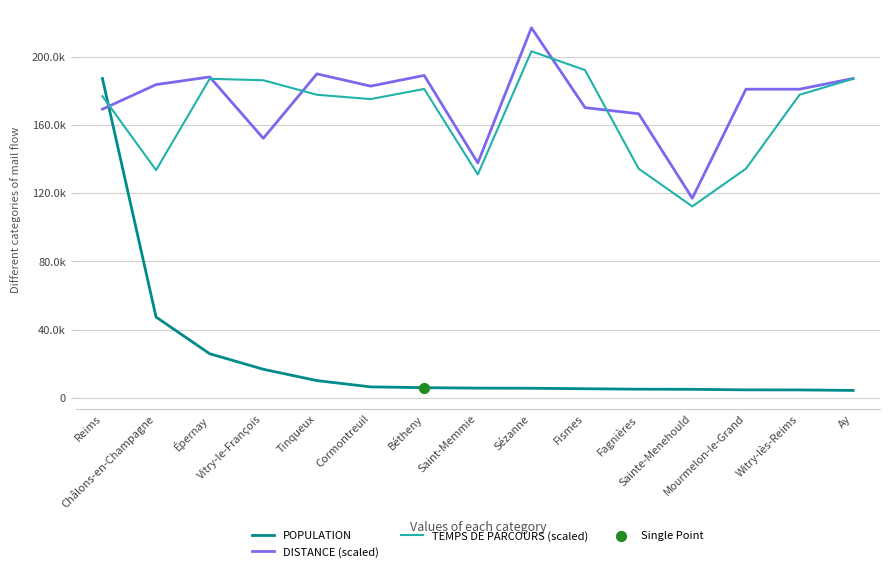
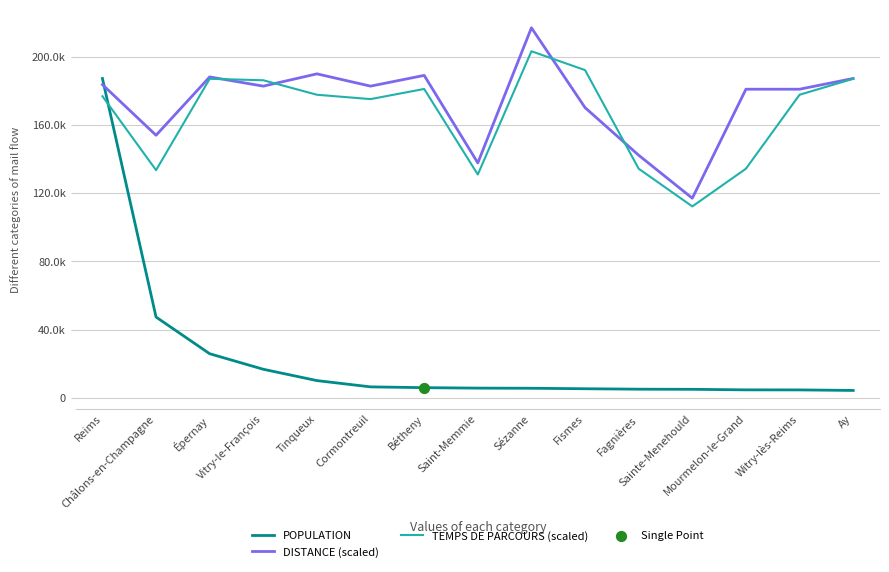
DISTANCE (scaled), Reims: 169000 -> 184000
DISTANCE (scaled), Châlons-en-Champagne: 184000 -> 154000
DISTANCE (scaled), Vitry-le-François: 152000 -> 183000
DISTANCE (scaled), Fagnières: 167000 -> 142000
